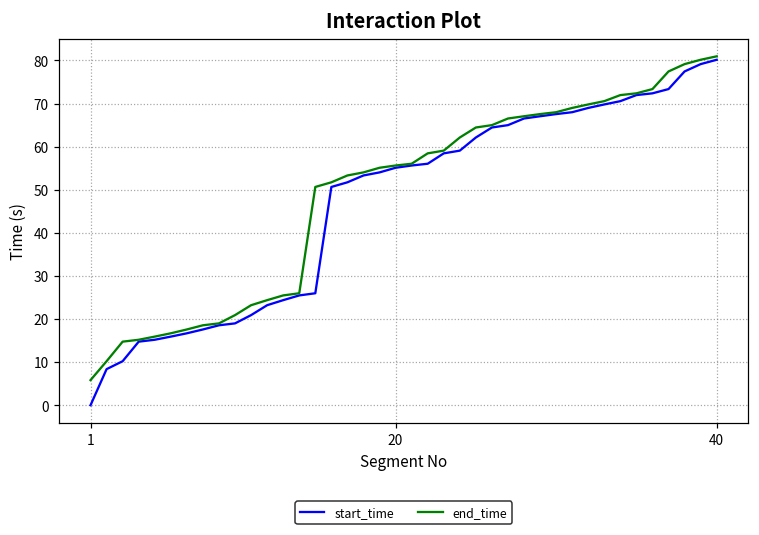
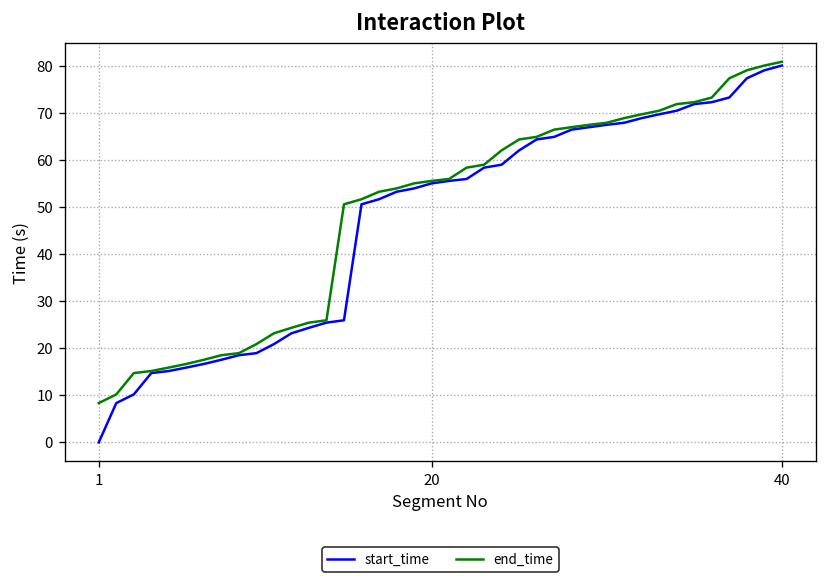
end_time, 1: 6 -> 8
